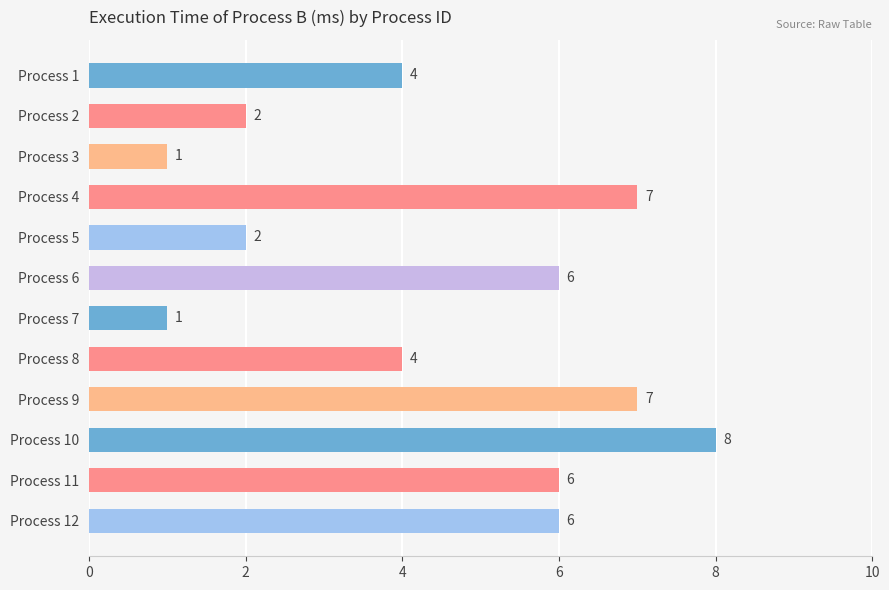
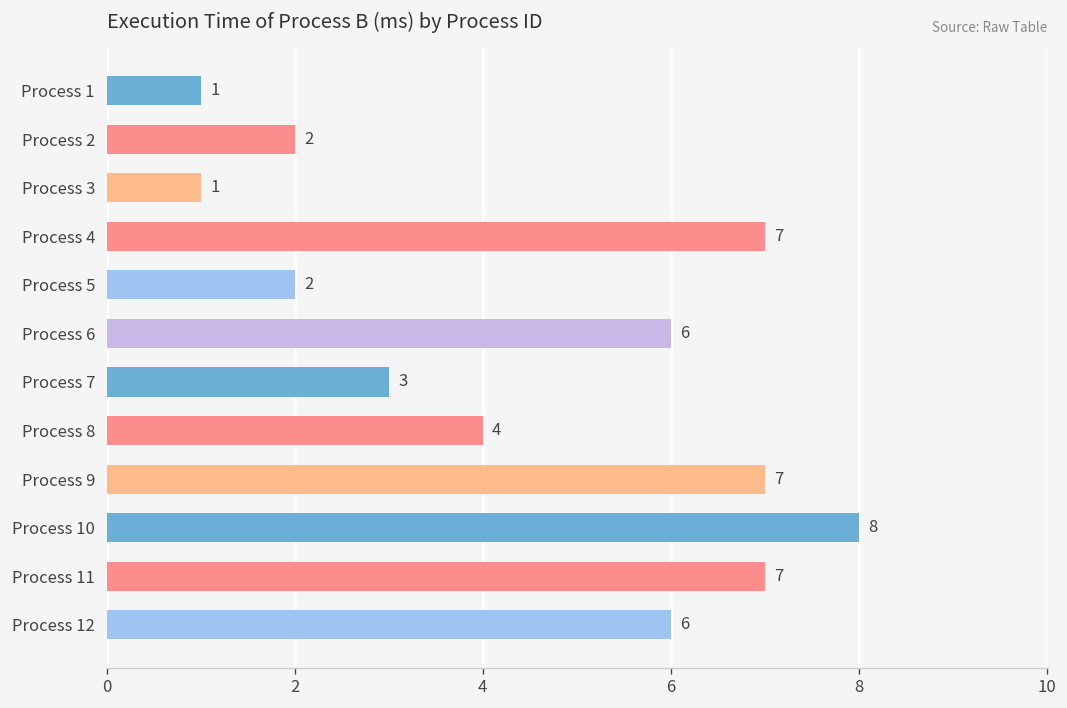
Process 1: 4 -> 1
Process 7: 1 -> 3
Process 11: 6 -> 7
